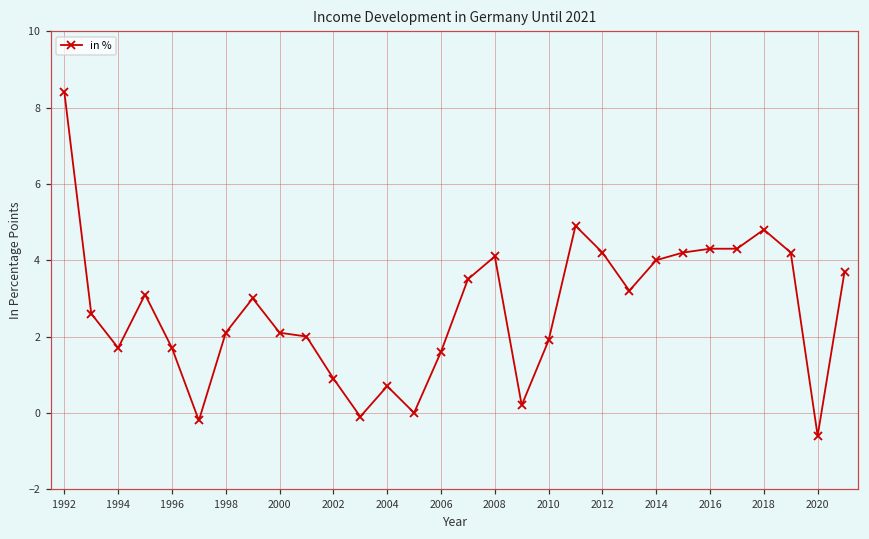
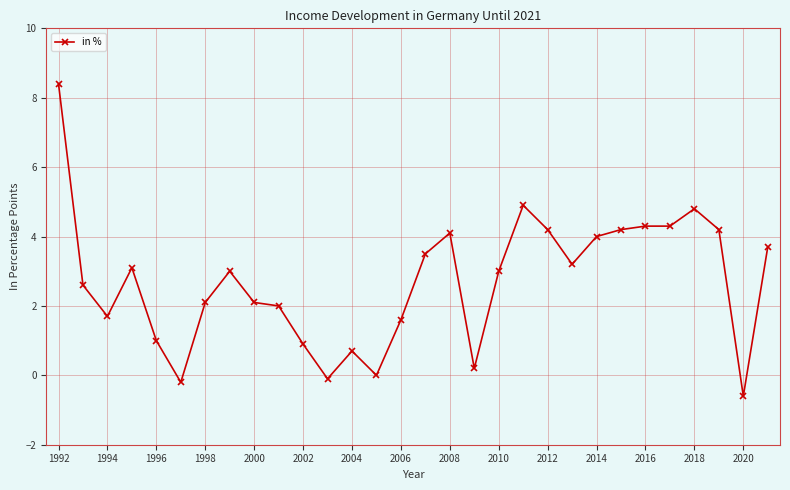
1996: 1.7 -> 1.0
2010: 1.9 -> 3.0
